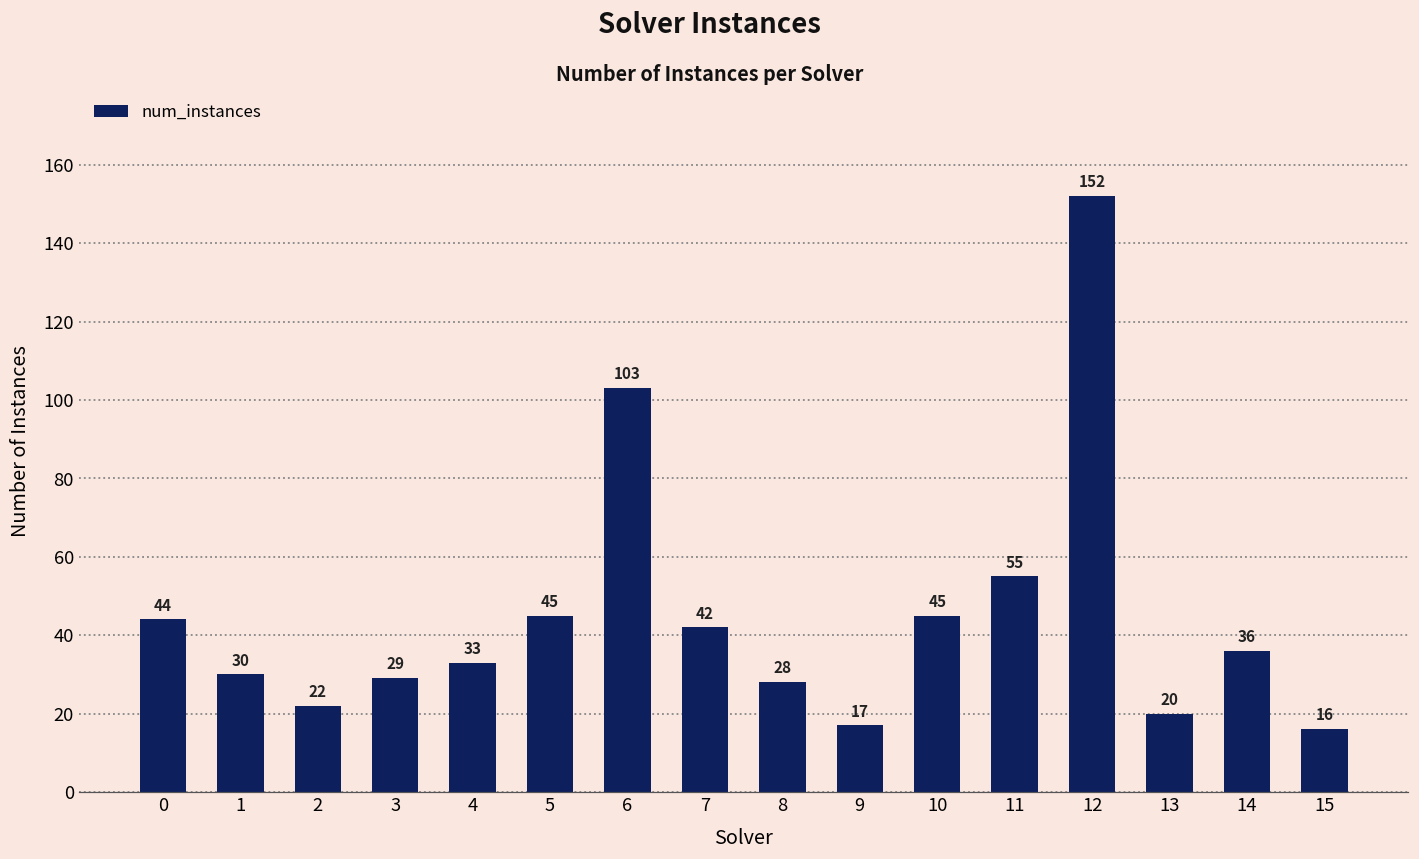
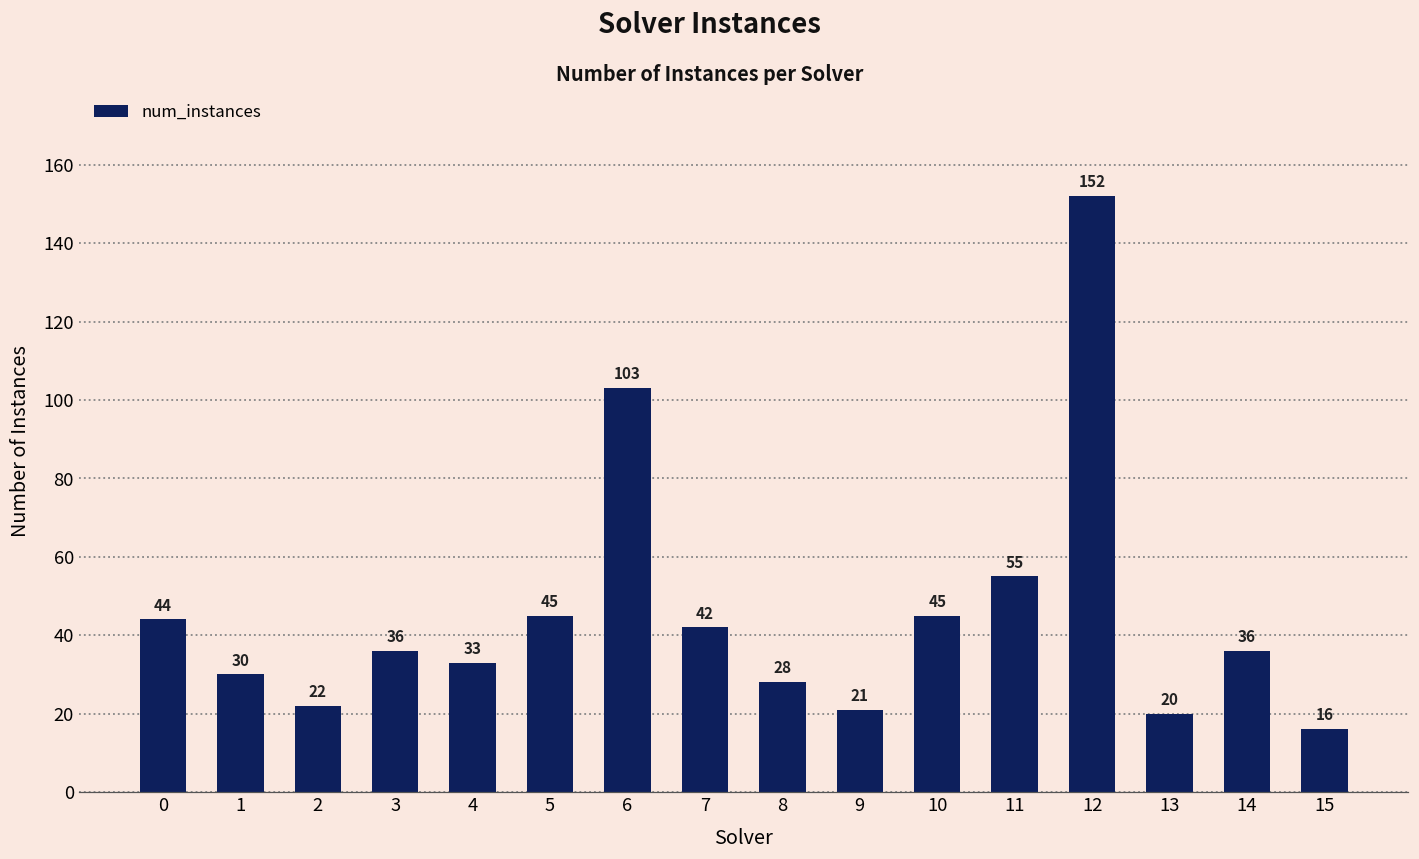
3: 29 -> 36
9: 17 -> 21
